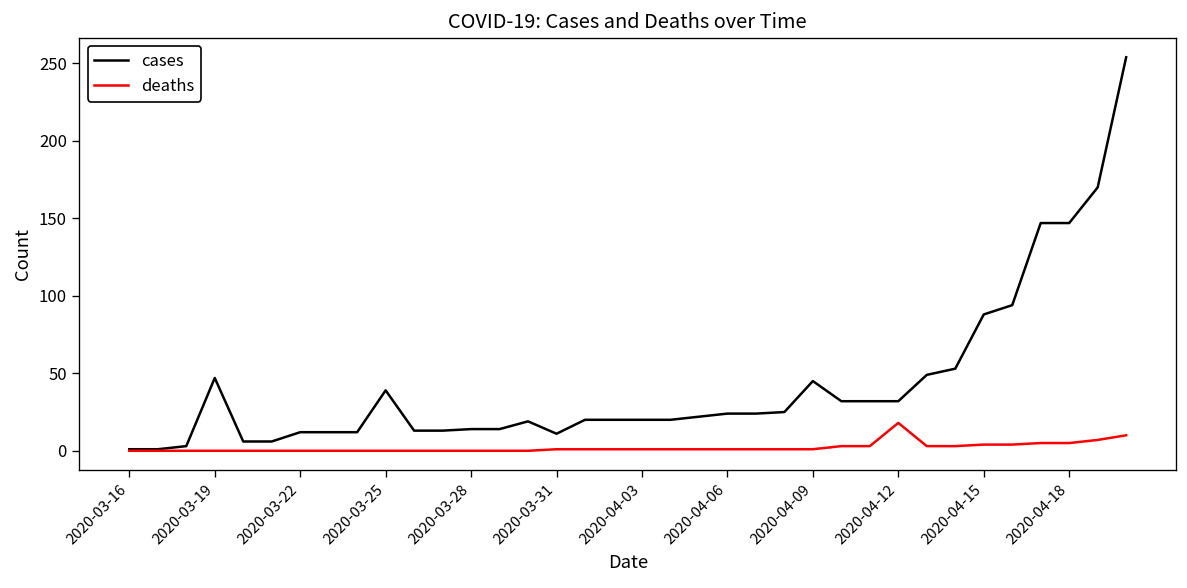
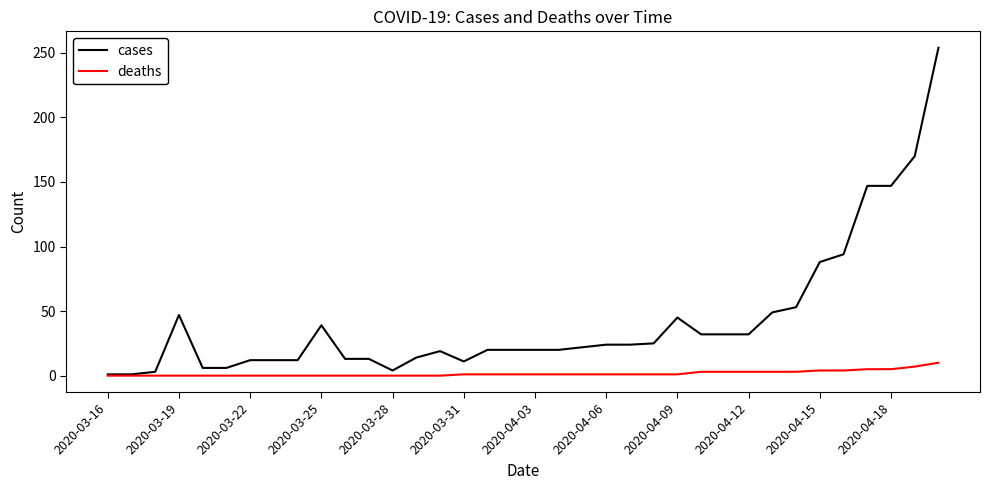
cases, 2020-03-28: 14 -> 4
deaths, 2020-04-12: 18 -> 3
